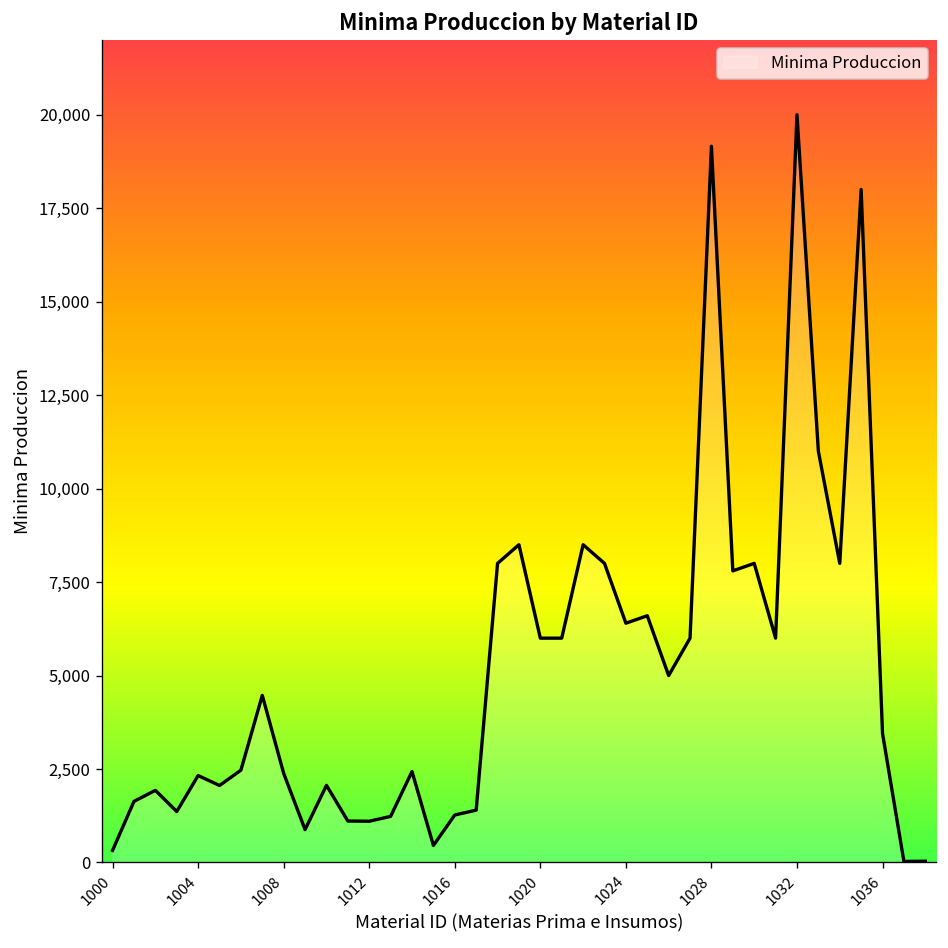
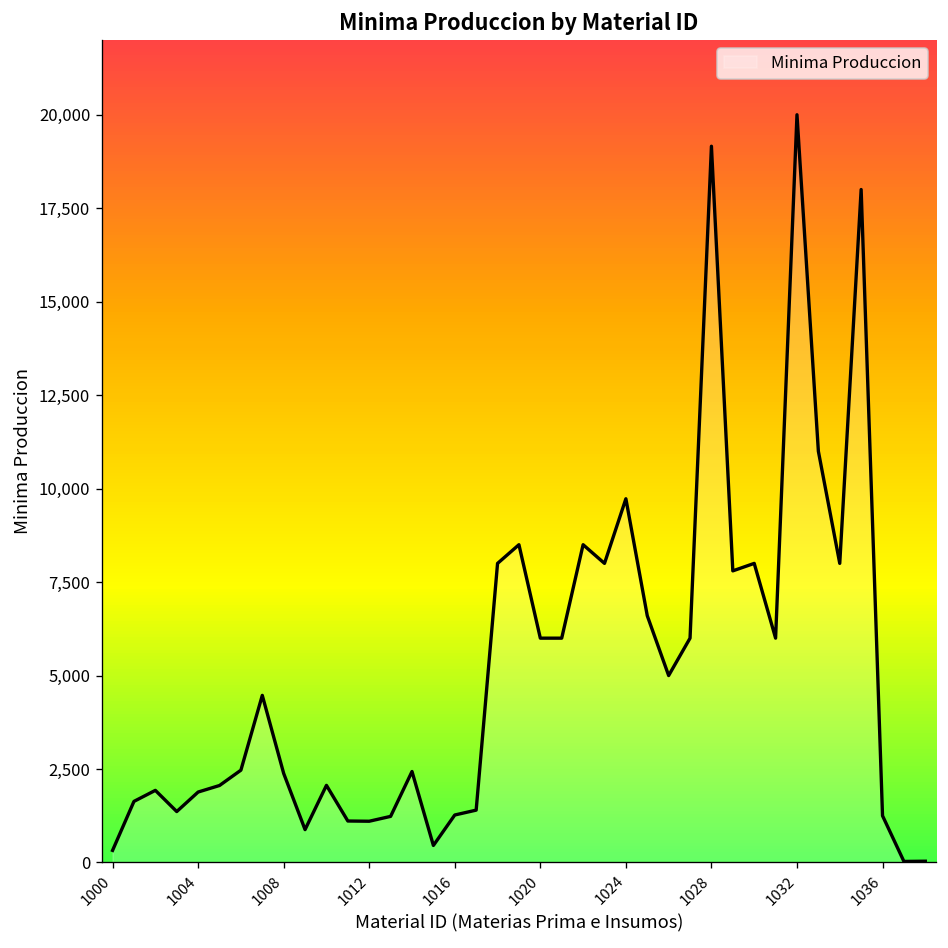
1004: 2,300 -> 1,900
1024: 6,400 -> 9,700
1036: 3,400 -> 1,300
